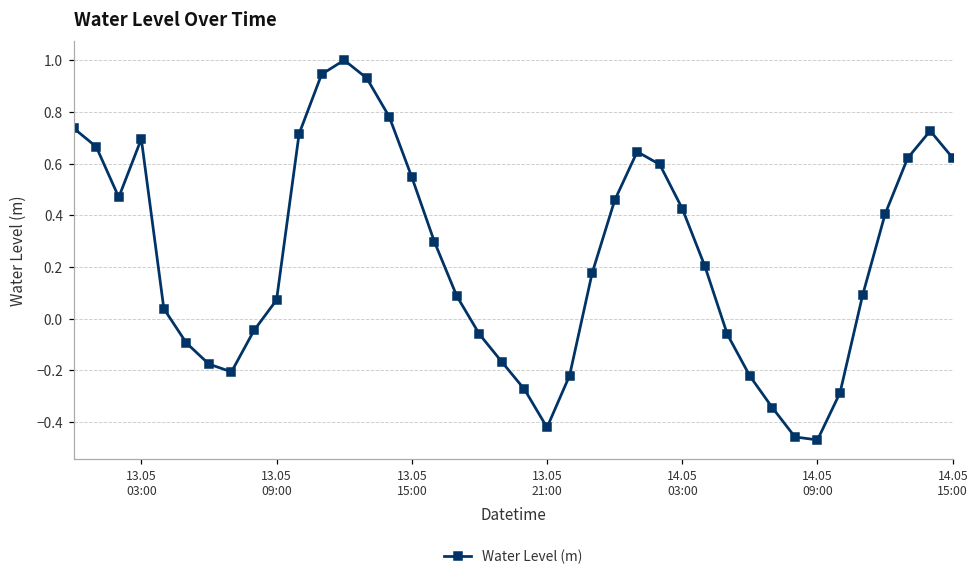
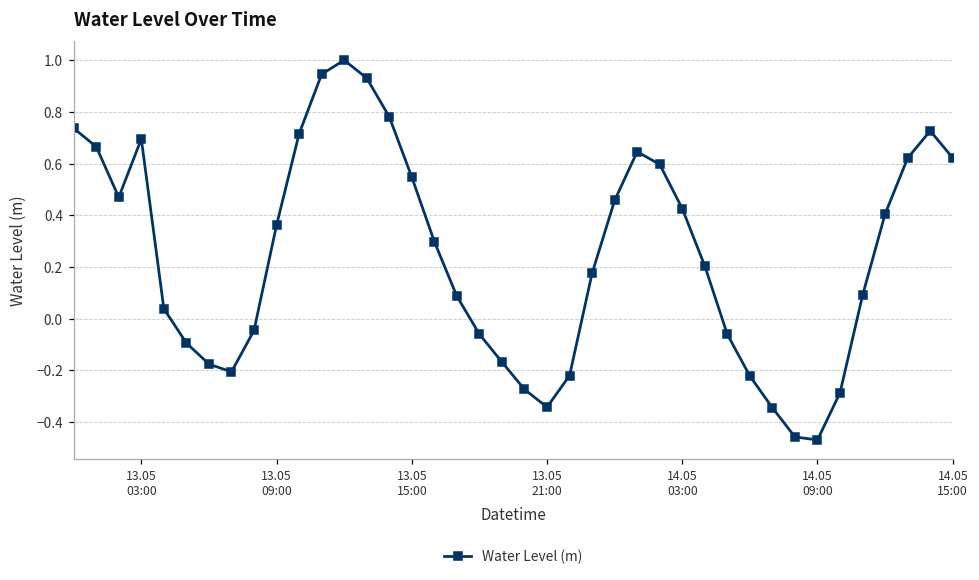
13.05 09:00: 0.07 -> 0.36
13.05 21:00: -0.42 -> -0.34
